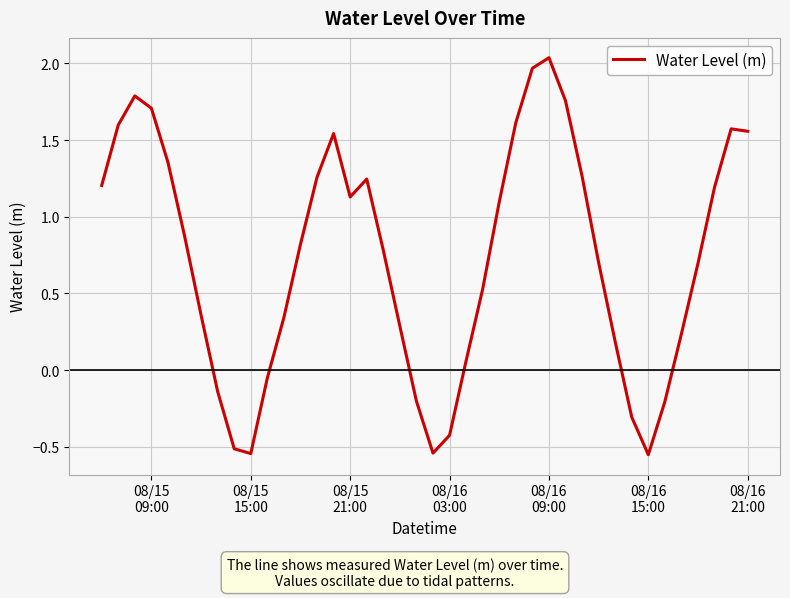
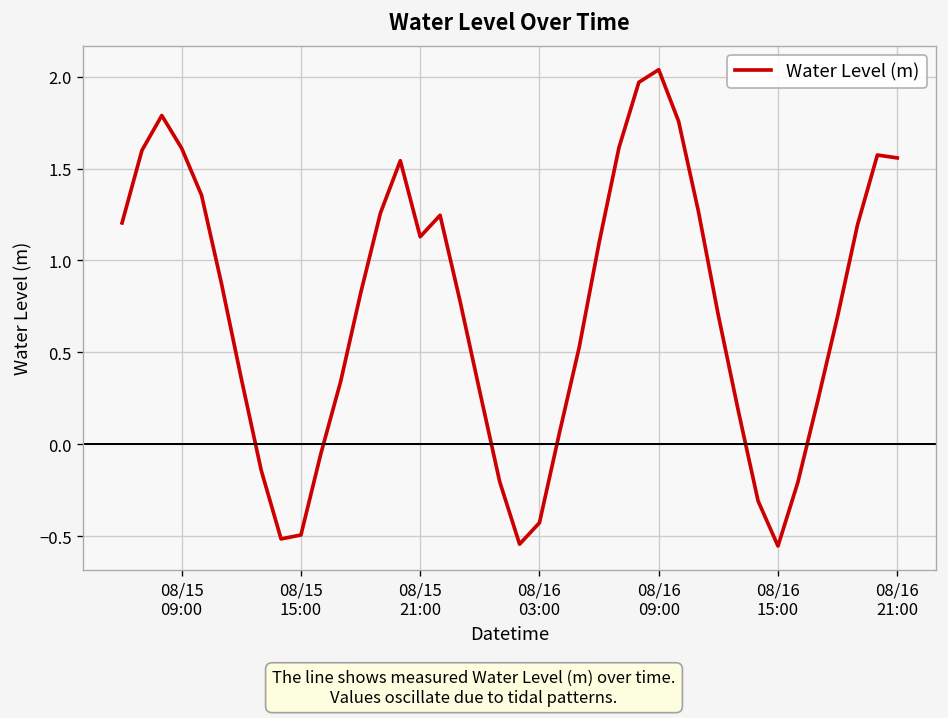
08/15 09:00: 1.71 -> 1.61
08/15 15:00: -0.54 -> -0.49
